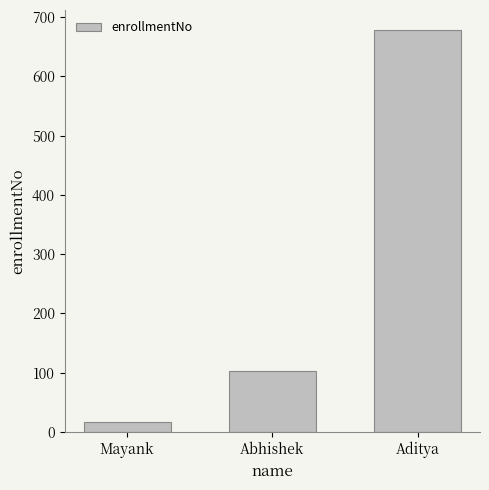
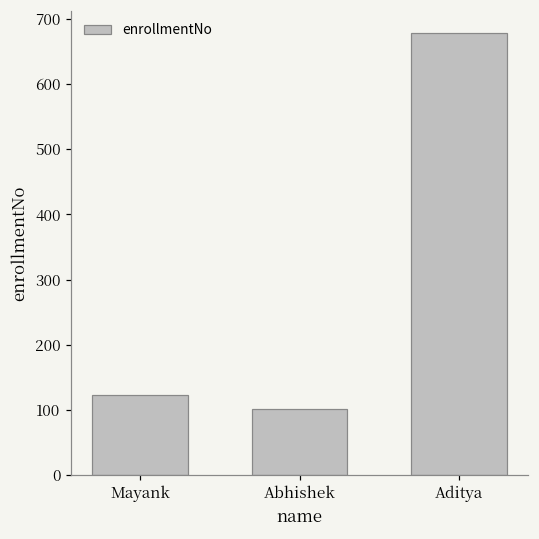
Mayank: 20 -> 120
